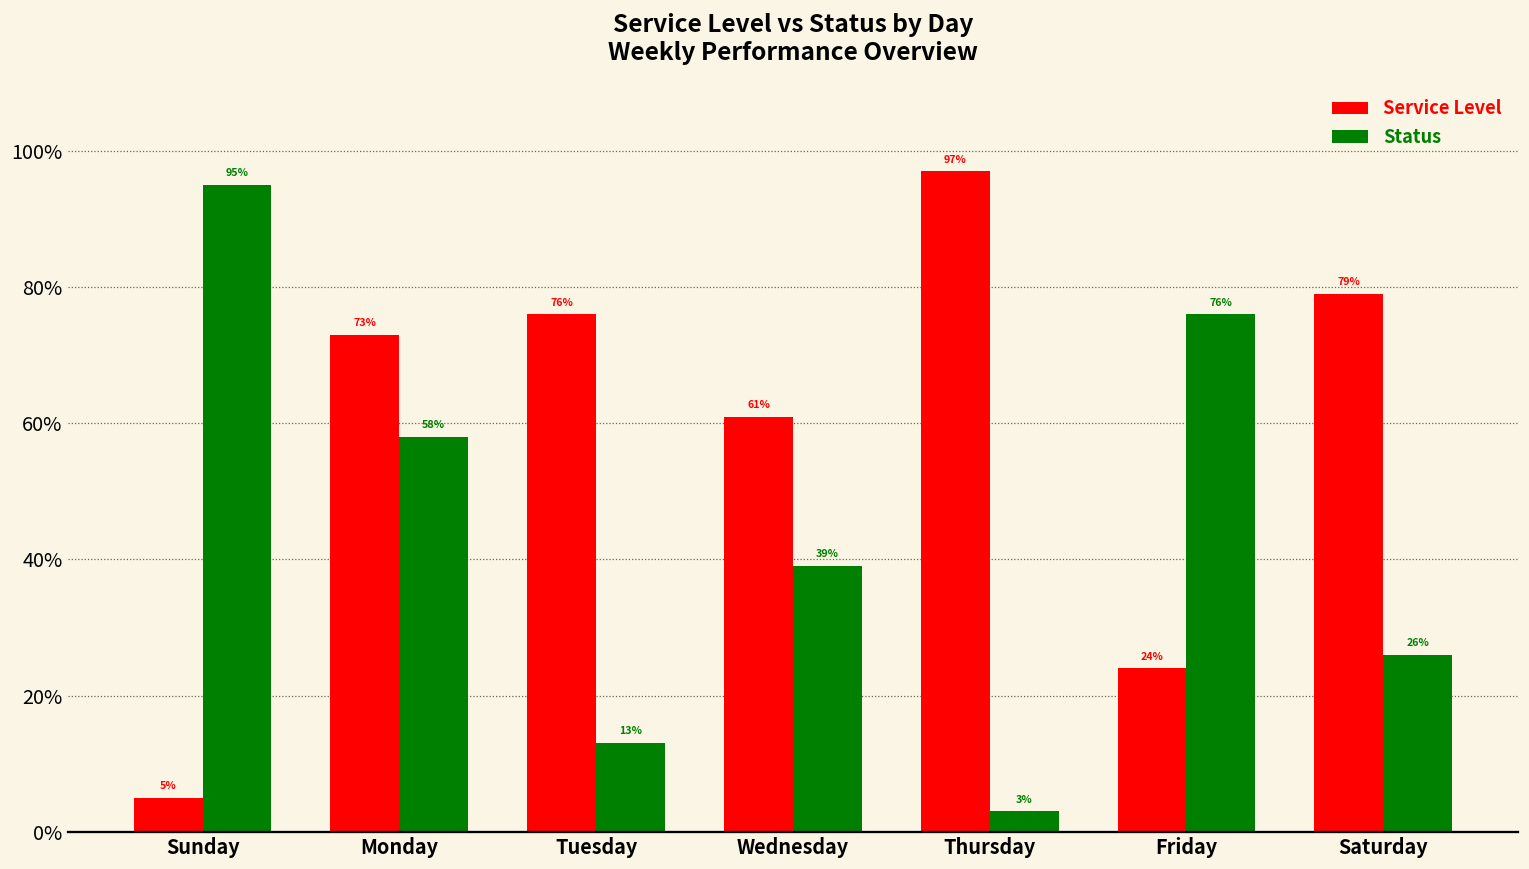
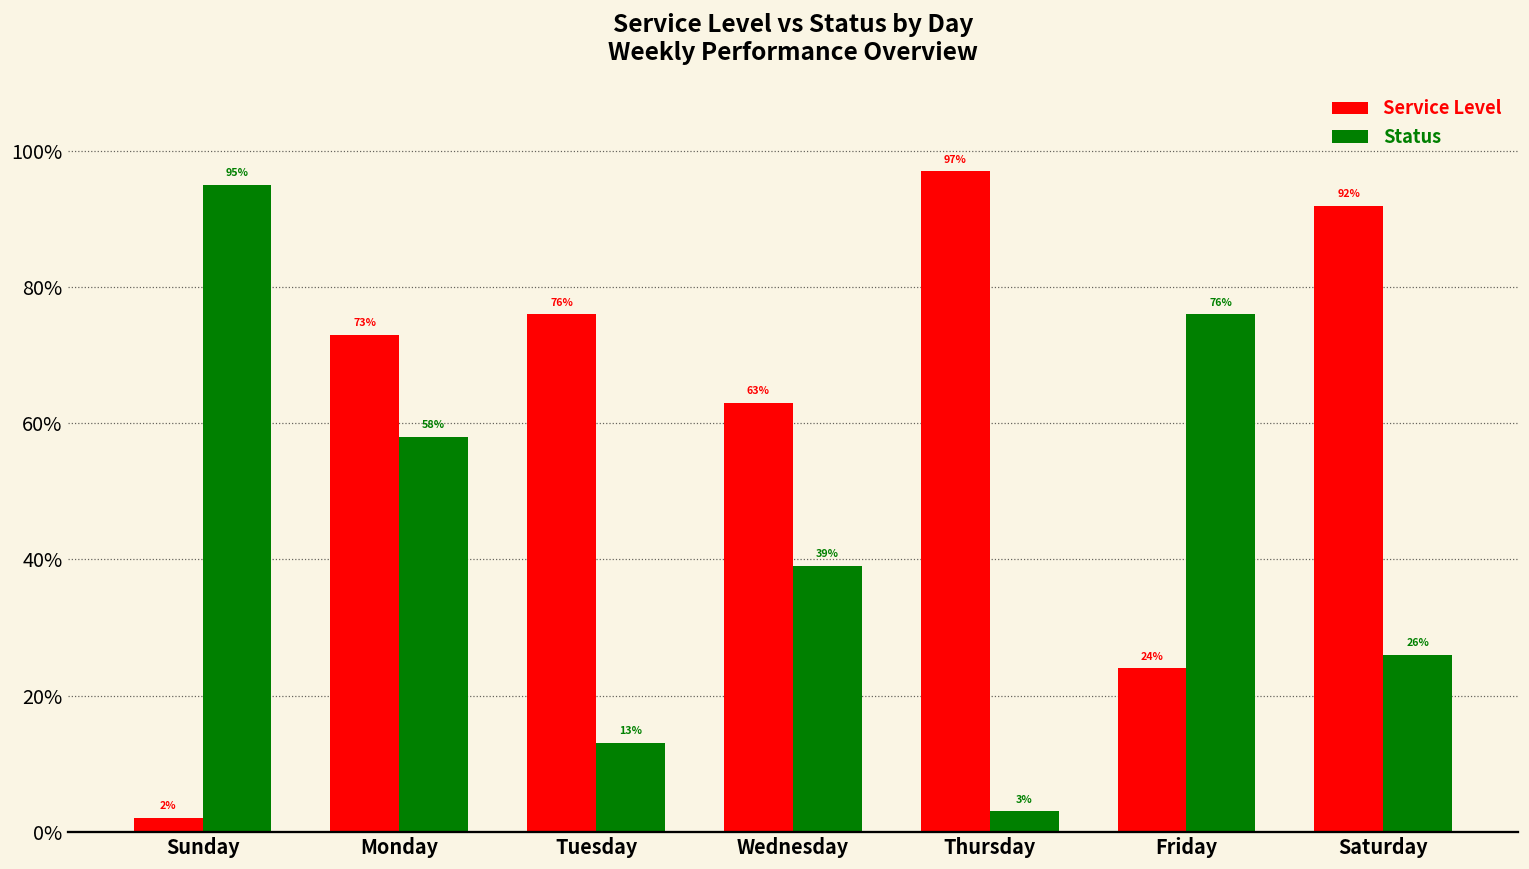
Service Level, Sunday: 5% -> 2%
Service Level, Wednesday: 61% -> 63%
Service Level, Saturday: 79% -> 92%
